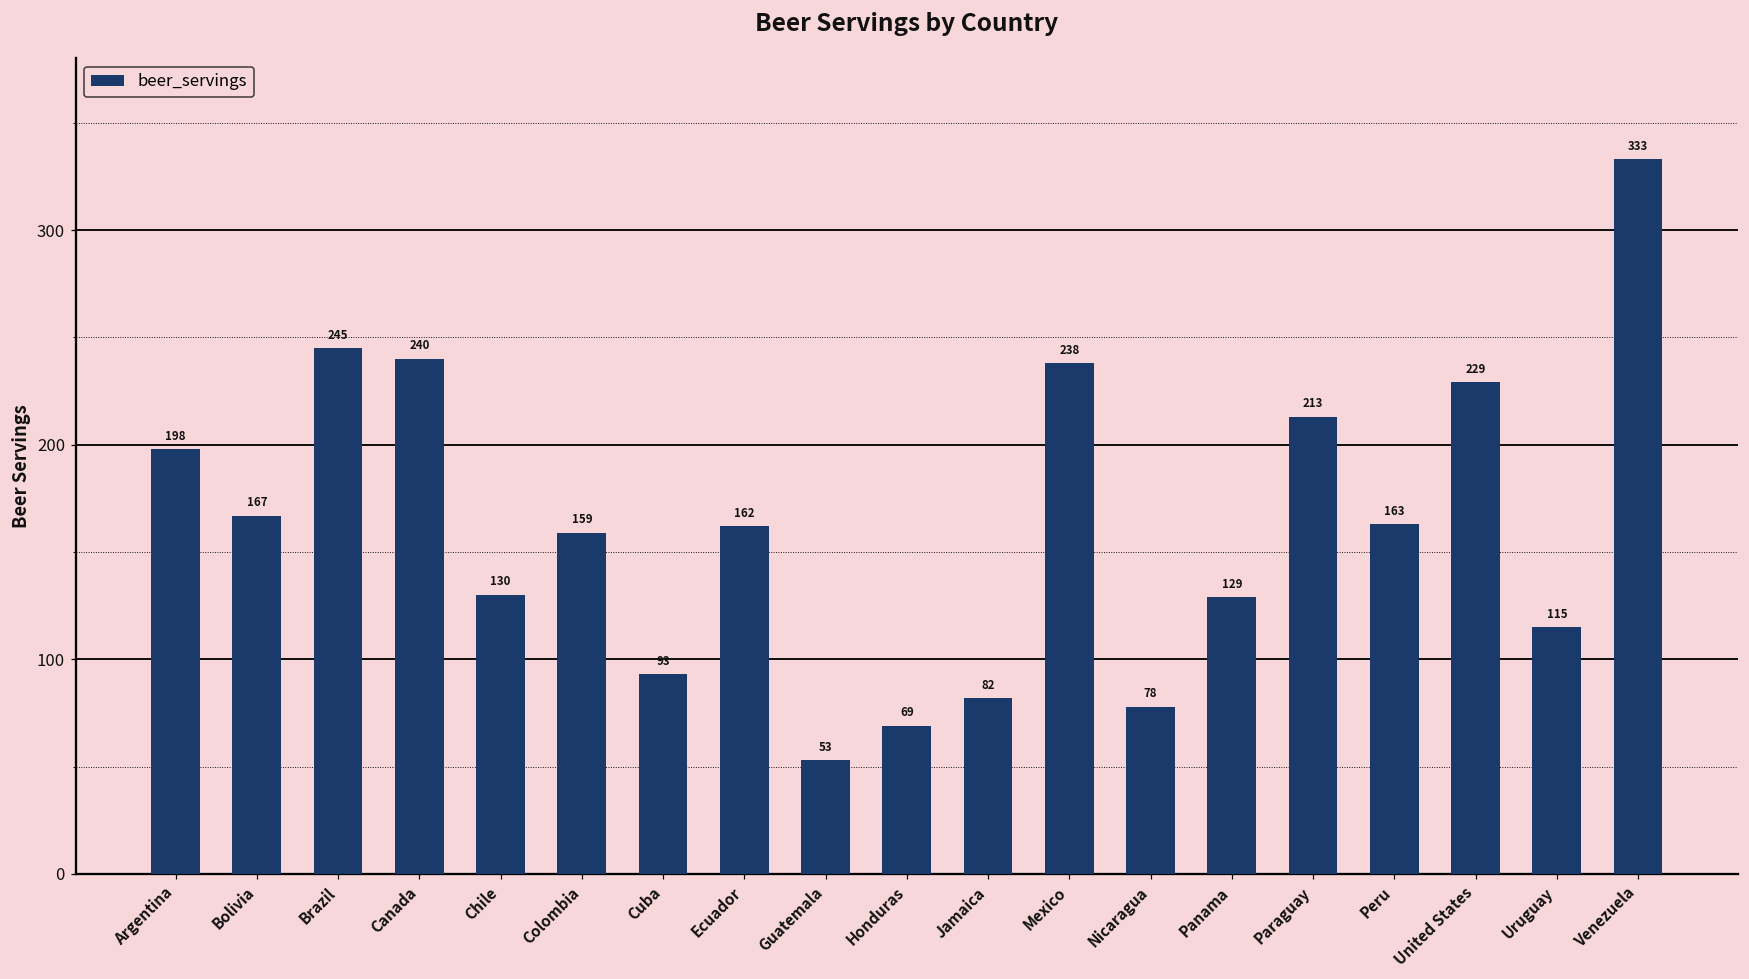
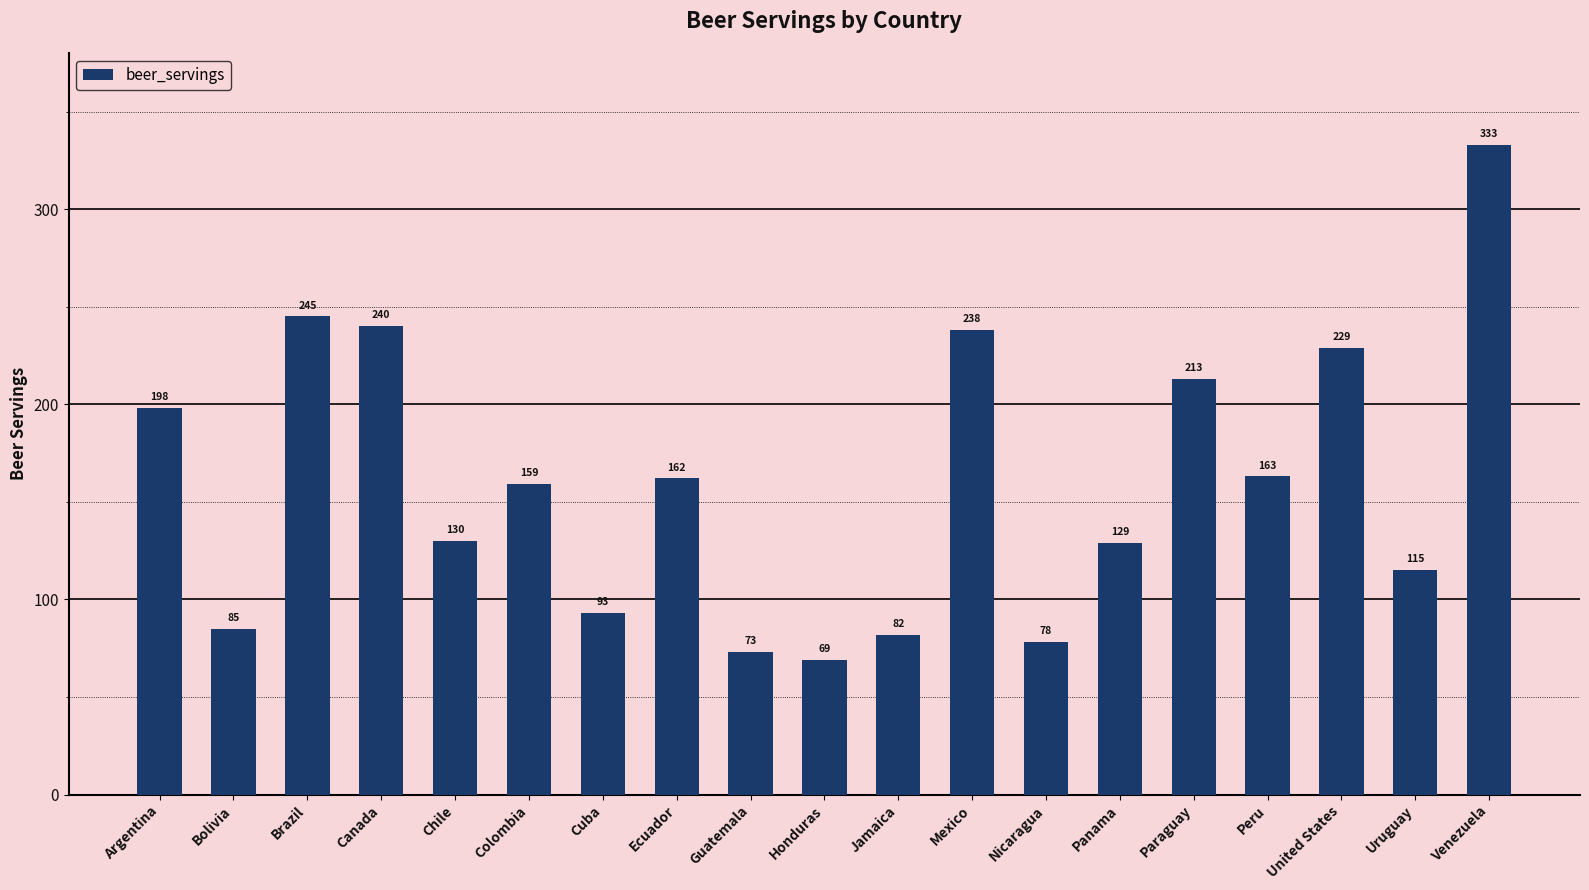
Bolivia: 167 -> 85
Guatemala: 53 -> 73
